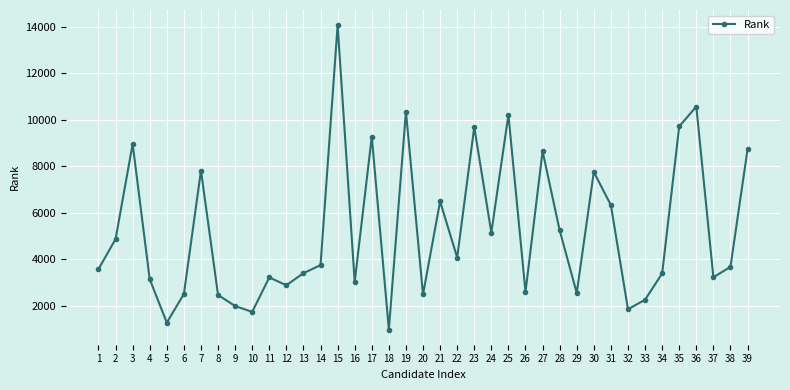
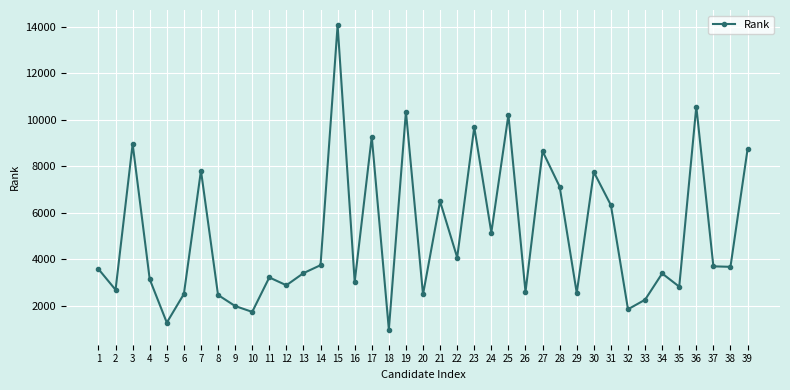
2: 4900 -> 2700
28: 5200 -> 7100
35: 9700 -> 2800
37: 3200 -> 3700
